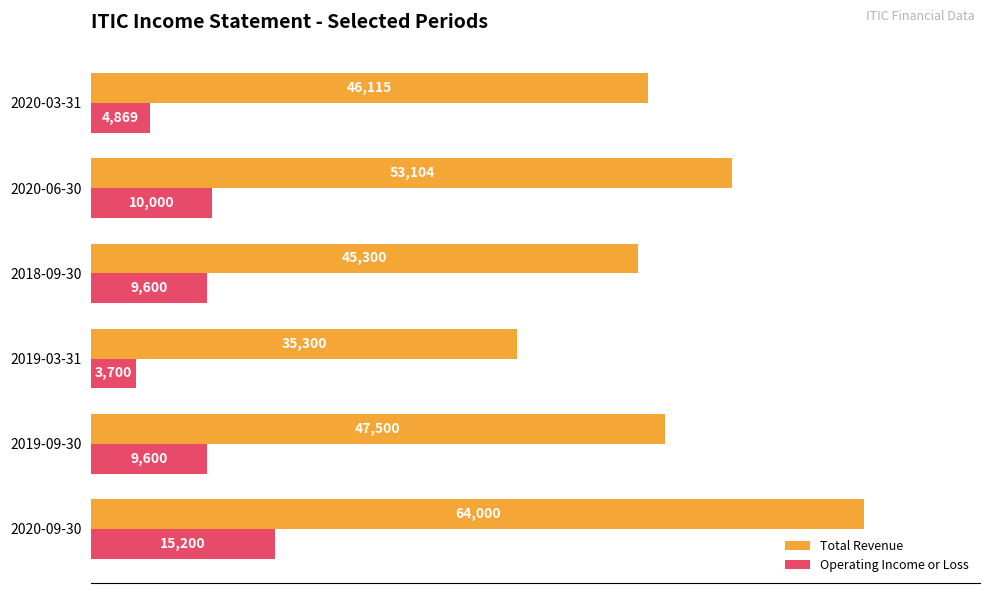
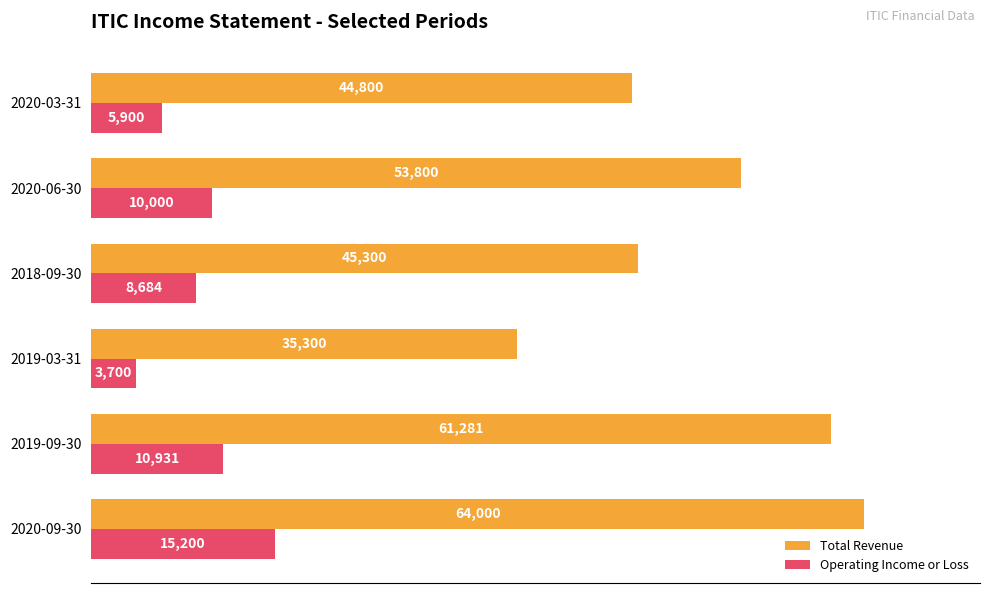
Total Revenue, 2020-03-31: 46,115 -> 44,800
Operating Income or Loss, 2020-03-31: 4,869 -> 5,900
Total Revenue, 2020-06-30: 53,104 -> 53,800
Operating Income or Loss, 2018-09-30: 9,600 -> 8,684
Total Revenue, 2019-09-30: 47,500 -> 61,281
Operating Income or Loss, 2019-09-30: 9,600 -> 10,931
